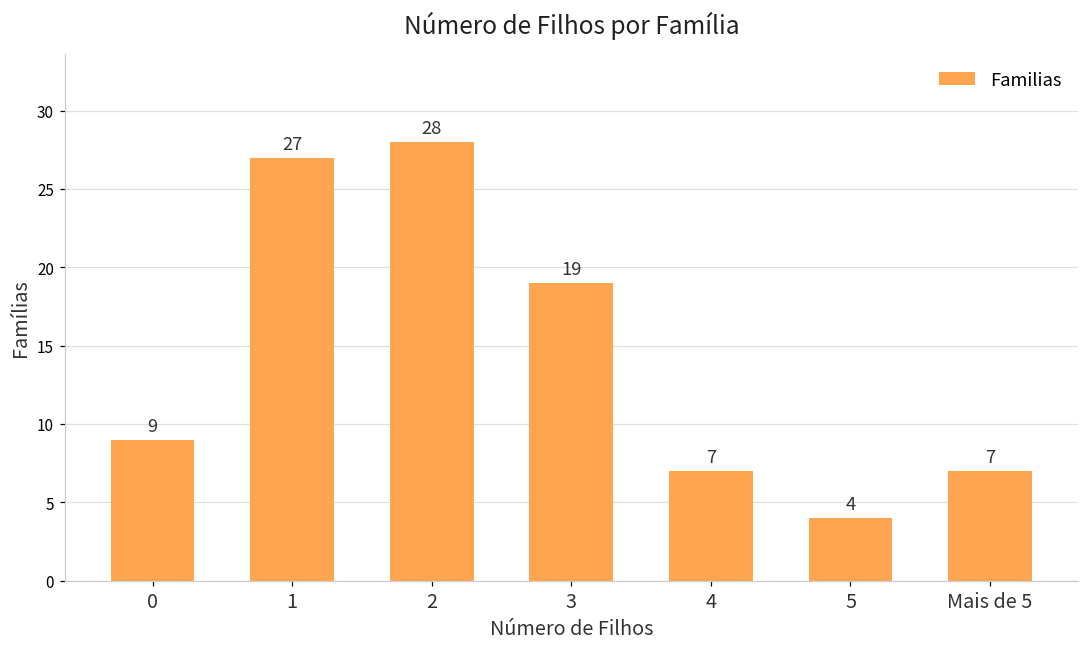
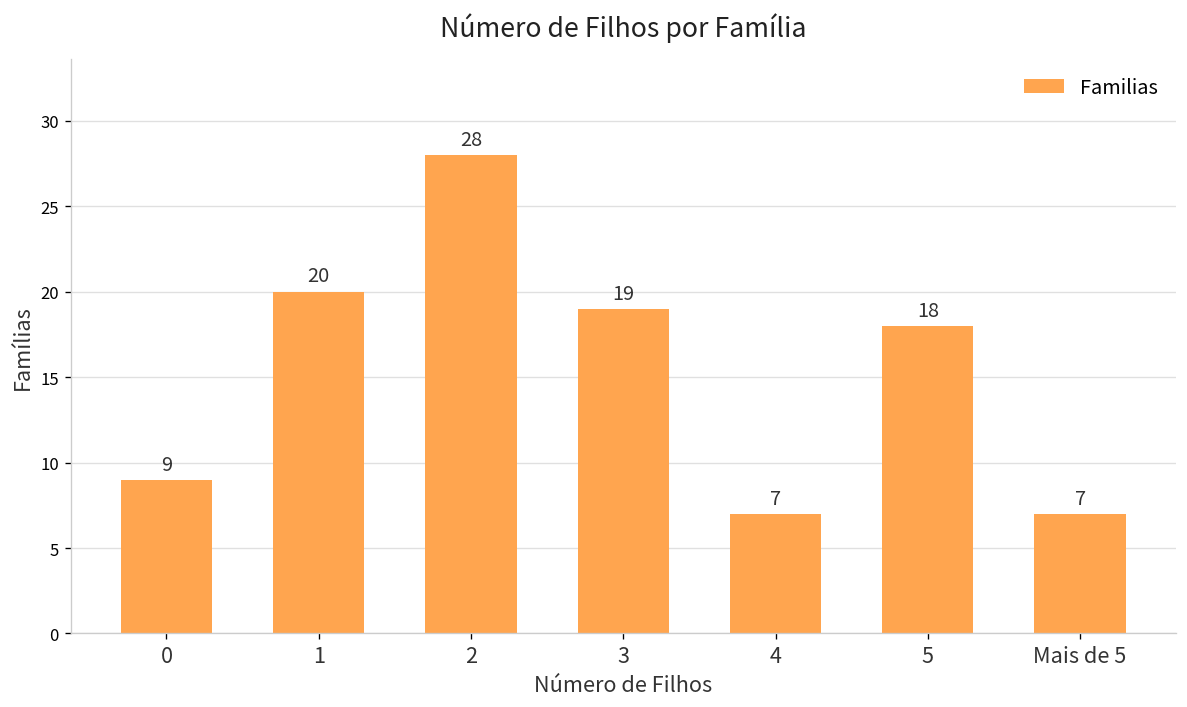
1: 27 -> 20
5: 4 -> 18
